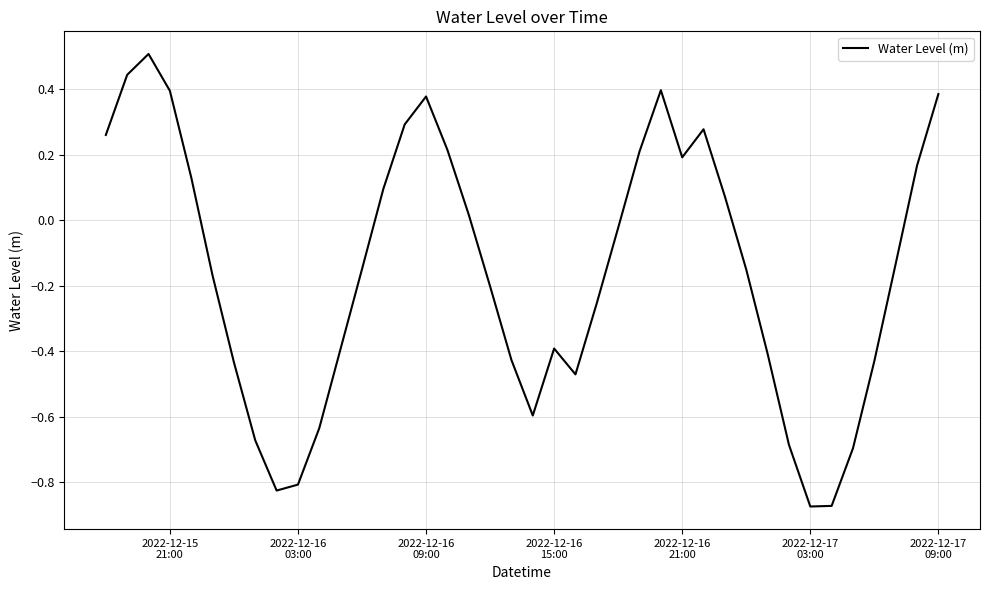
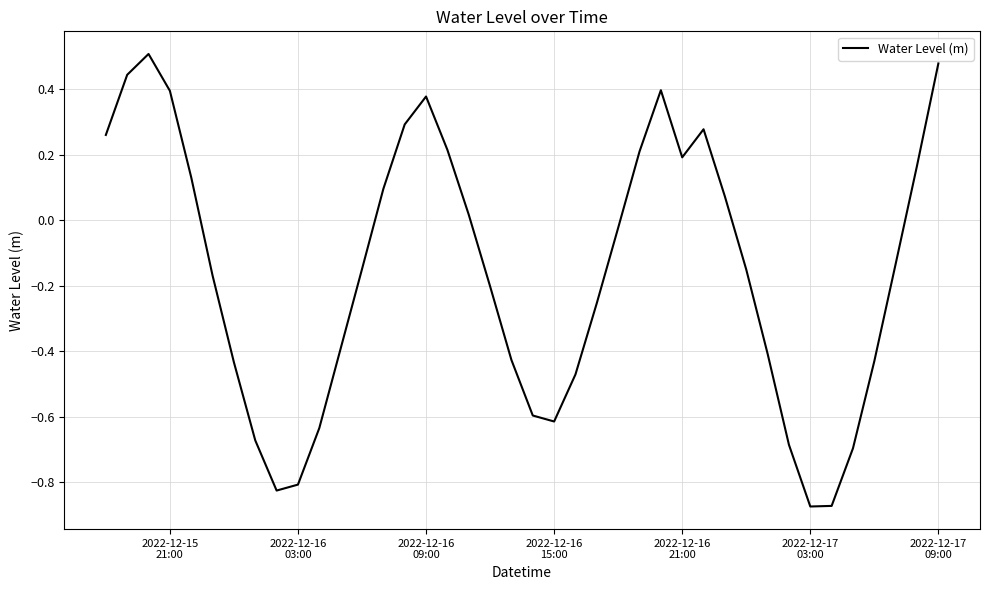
2022-12-16 15:00: -0.39 -> -0.61
2022-12-17 09:00: 0.39 -> 0.48
